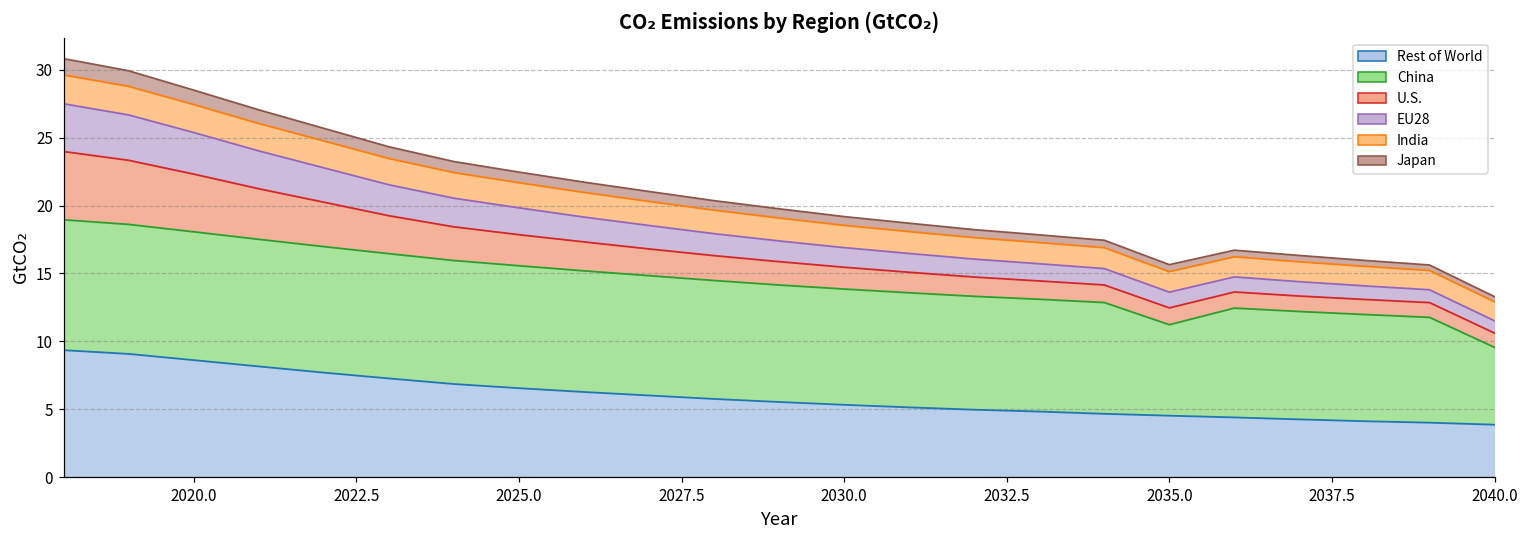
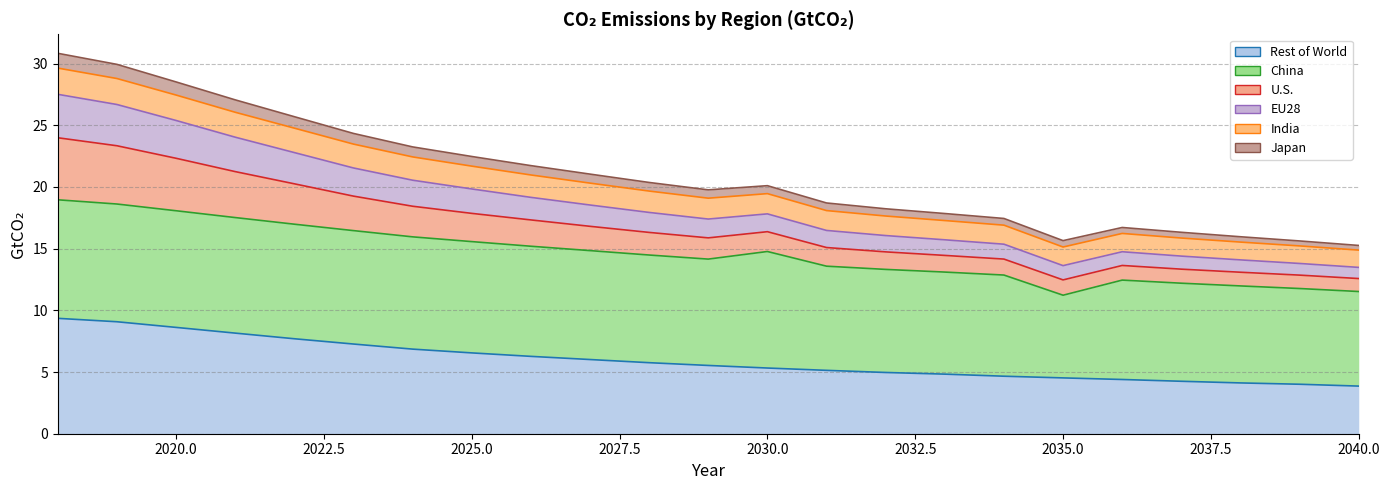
China, 2030.0: 8.5 -> 9.4
China, 2040.0: 5.7 -> 7.7
